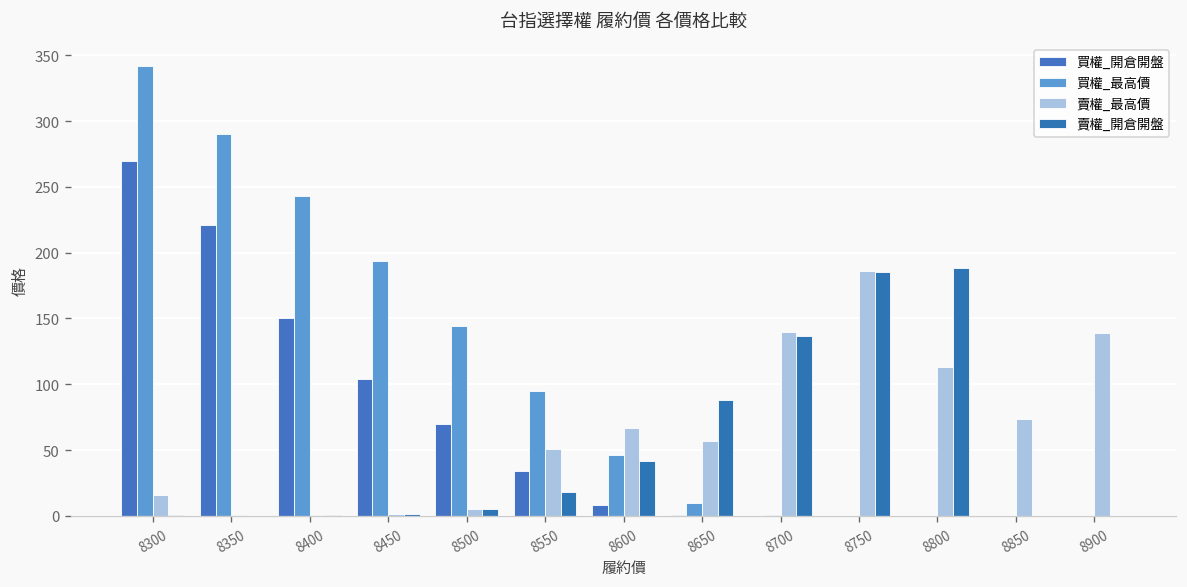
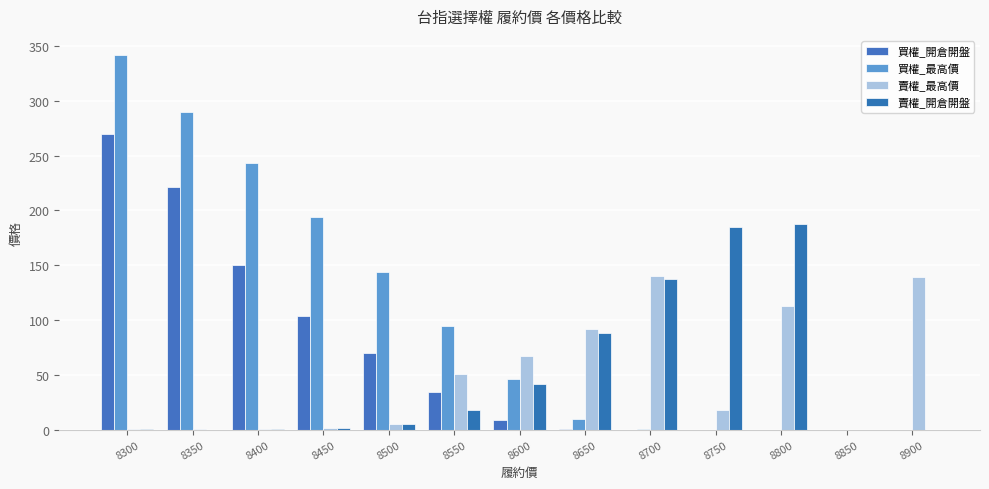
賣權_最高價, 8300: 16 -> 0
賣權_最高價, 8650: 57 -> 92
賣權_最高價, 8750: 186 -> 18
賣權_最高價, 8850: 74 -> 0
